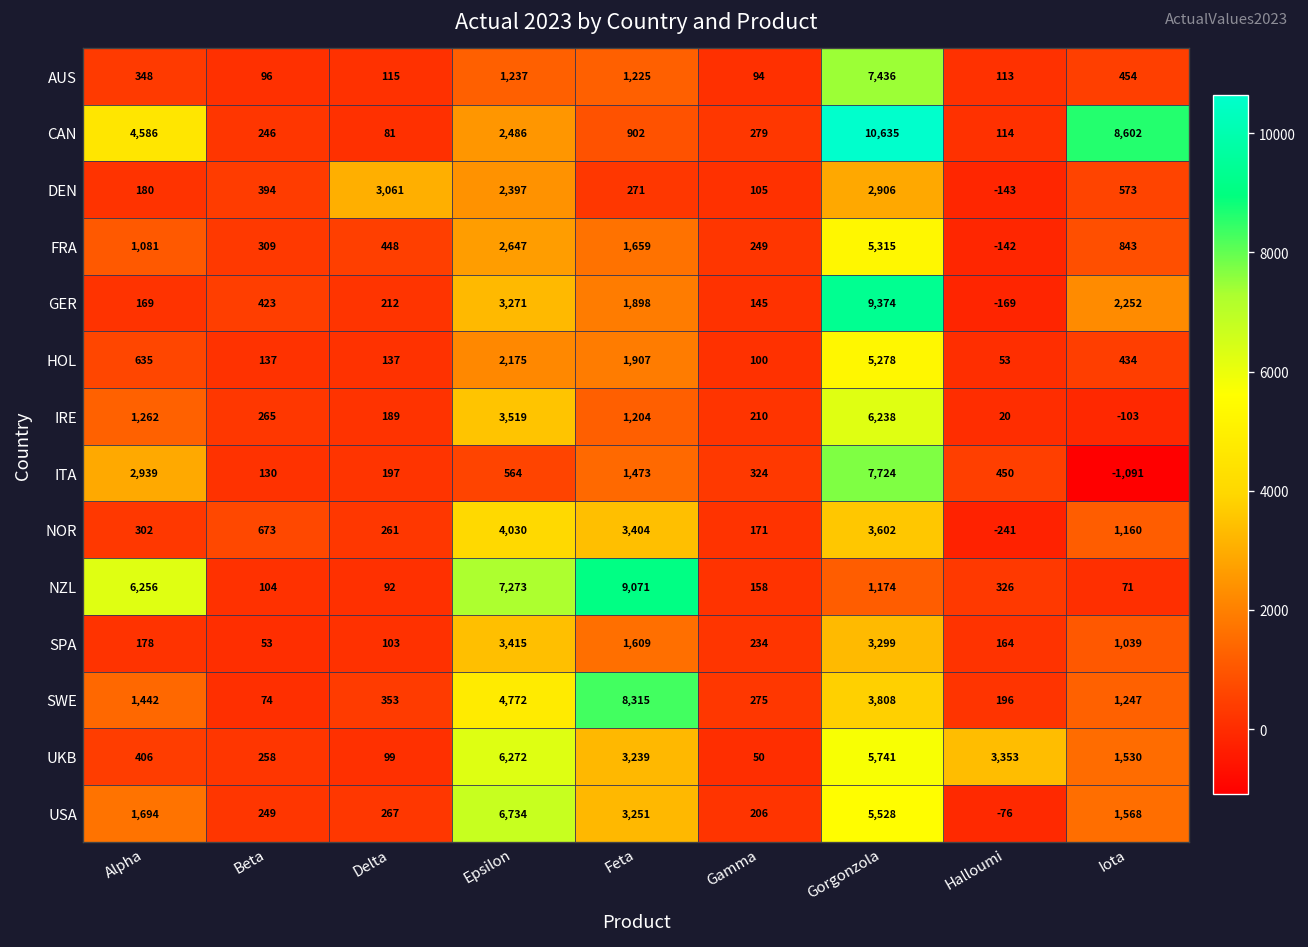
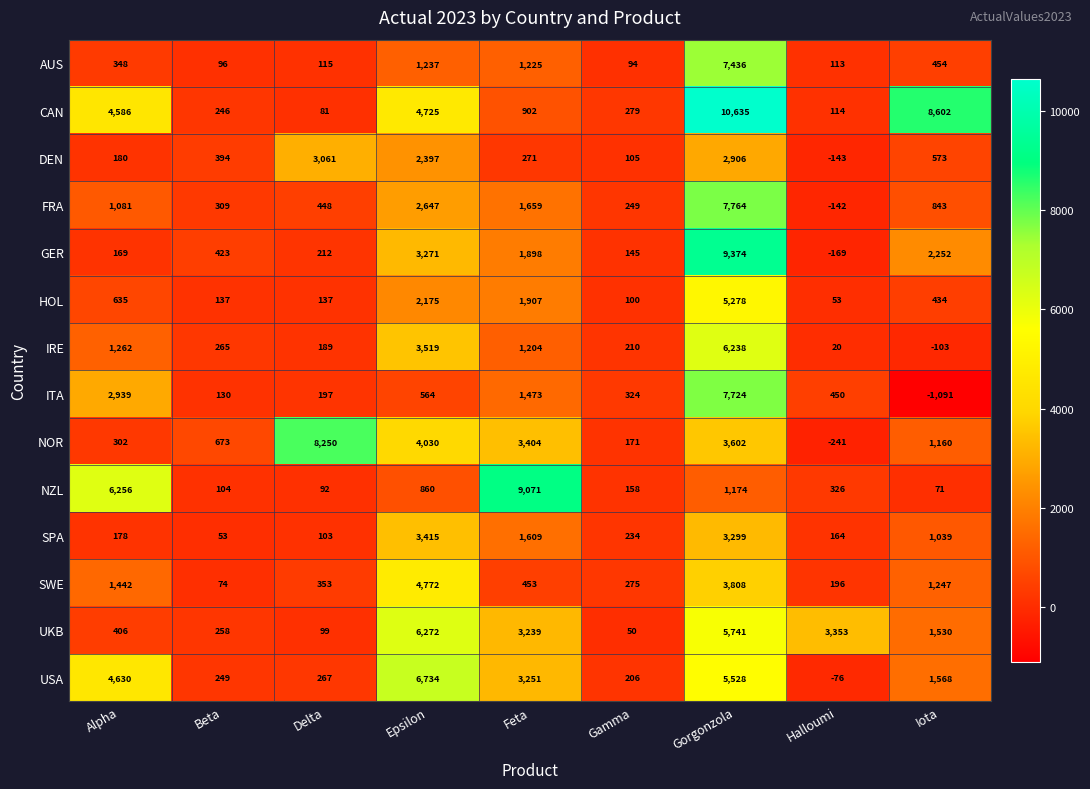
CAN, Epsilon: 2,486 -> 4,725
FRA, Gorgonzola: 5,315 -> 7,764
NOR, Delta: 261 -> 8,250
NZL, Epsilon: 7,273 -> 860
SWE, Feta: 8,315 -> 453
USA, Alpha: 1,694 -> 4,630
